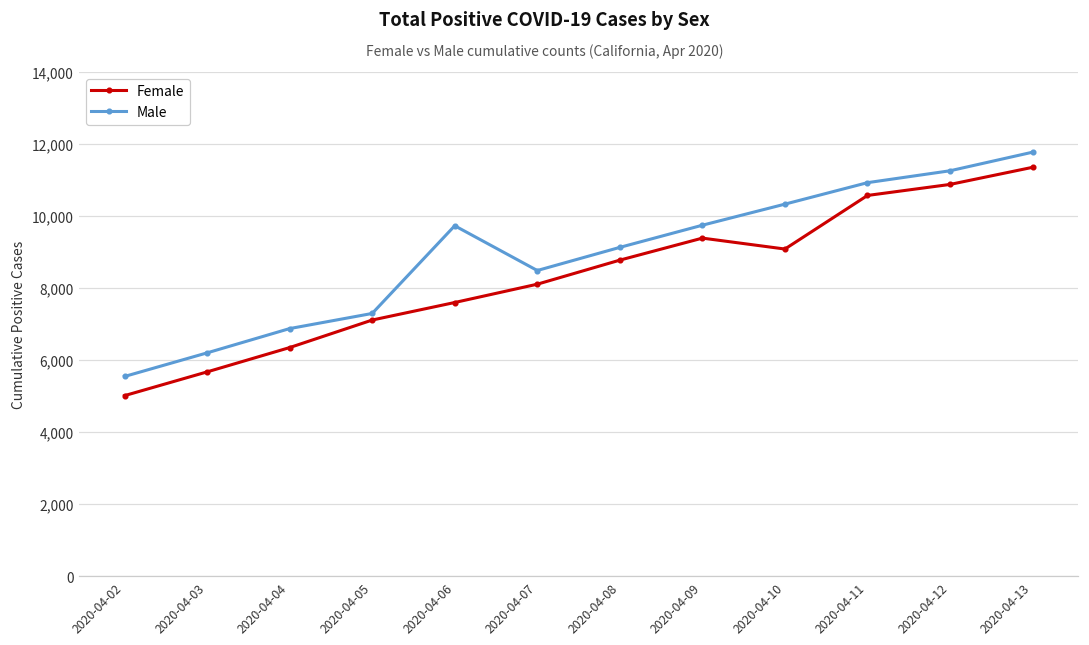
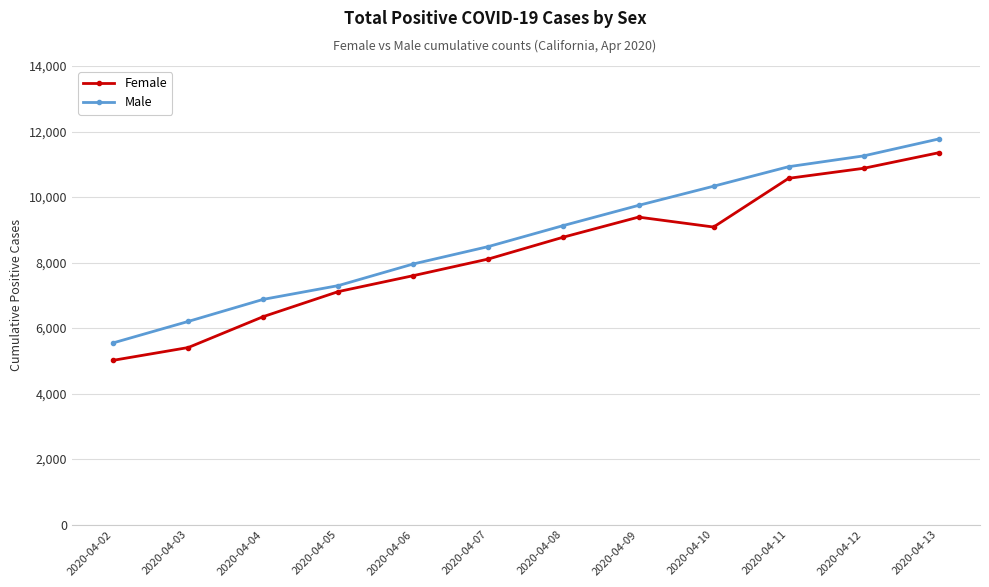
Female, 2020-04-03: 5,700 -> 5,400
Male, 2020-04-06: 9,700 -> 8,000
